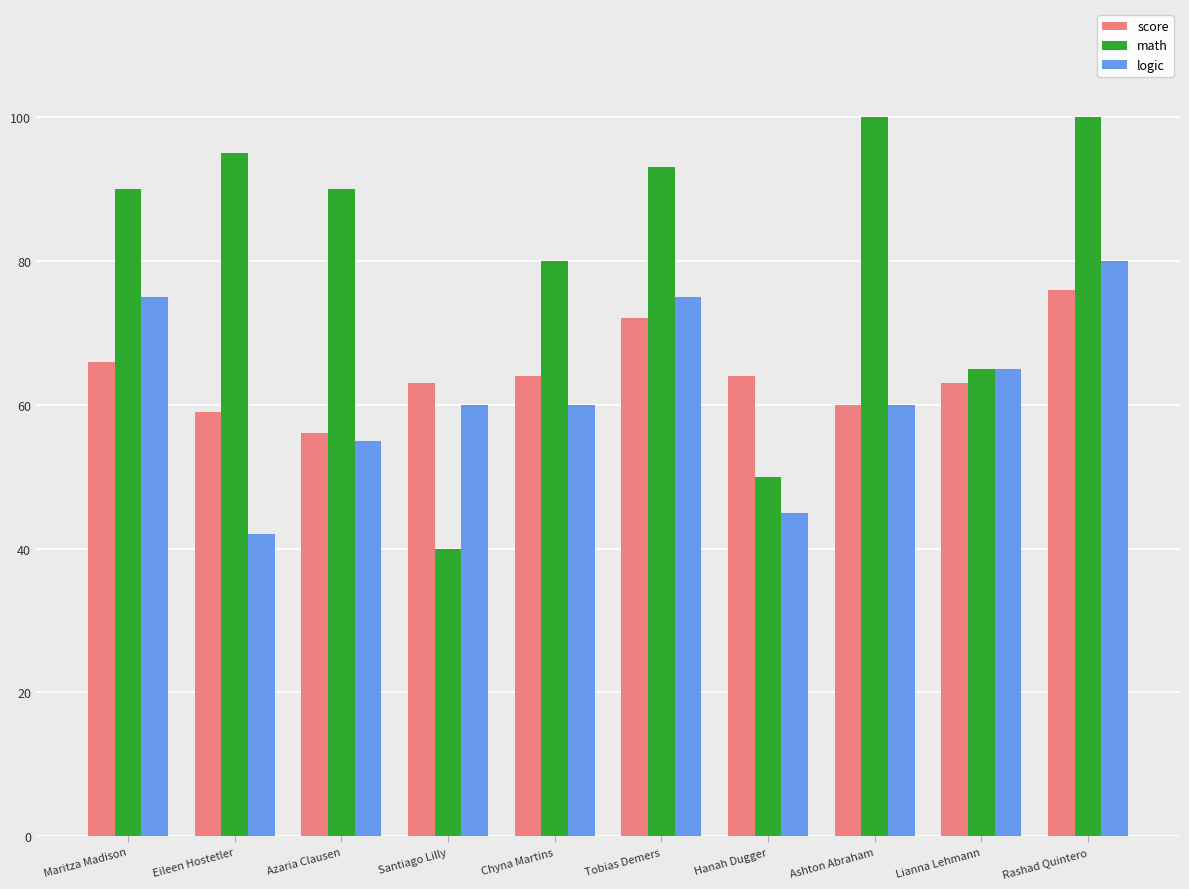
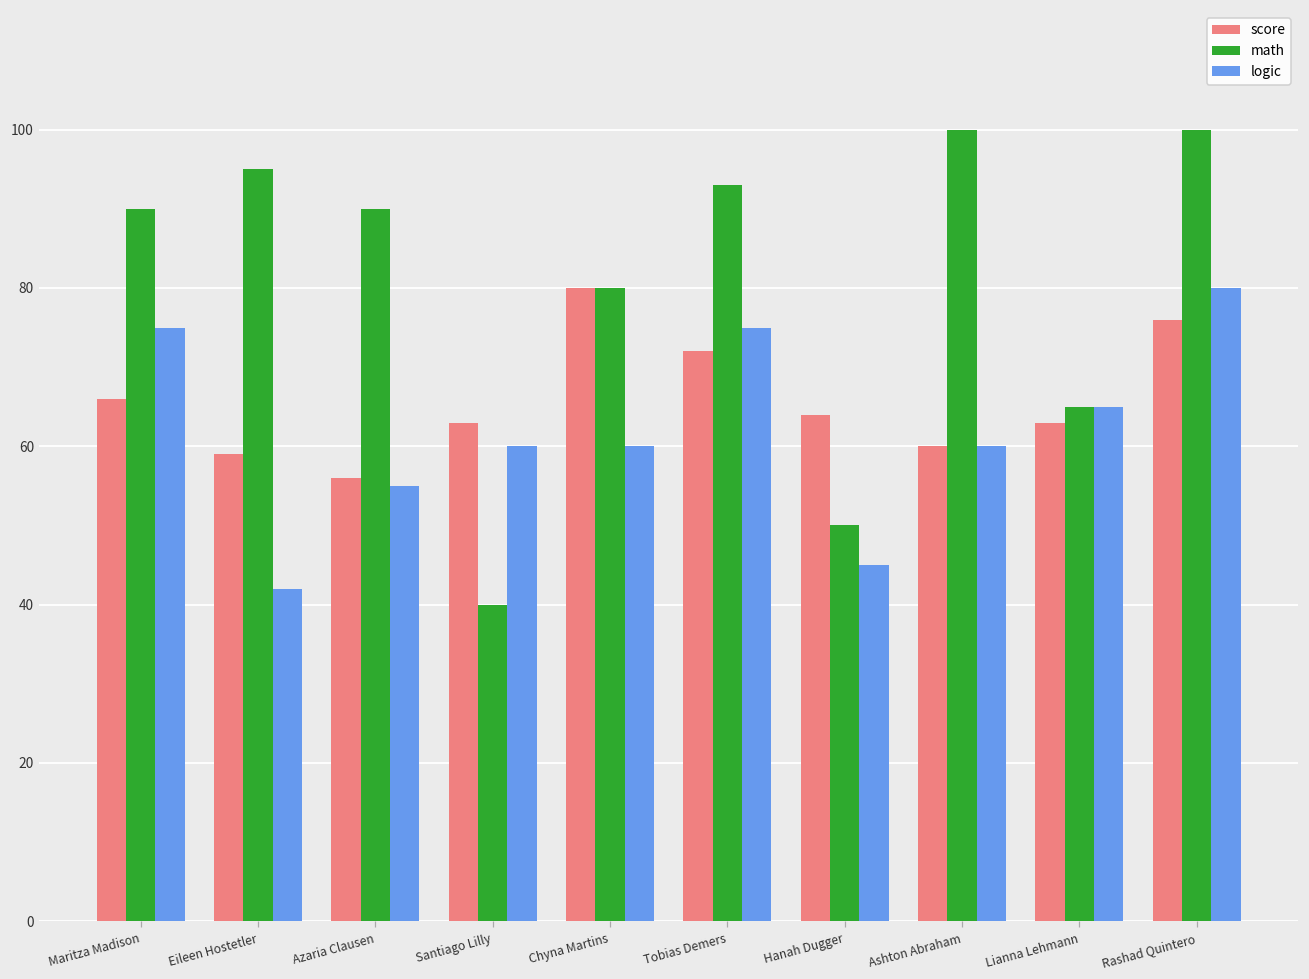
score, Chyna Martins: 64 -> 80
